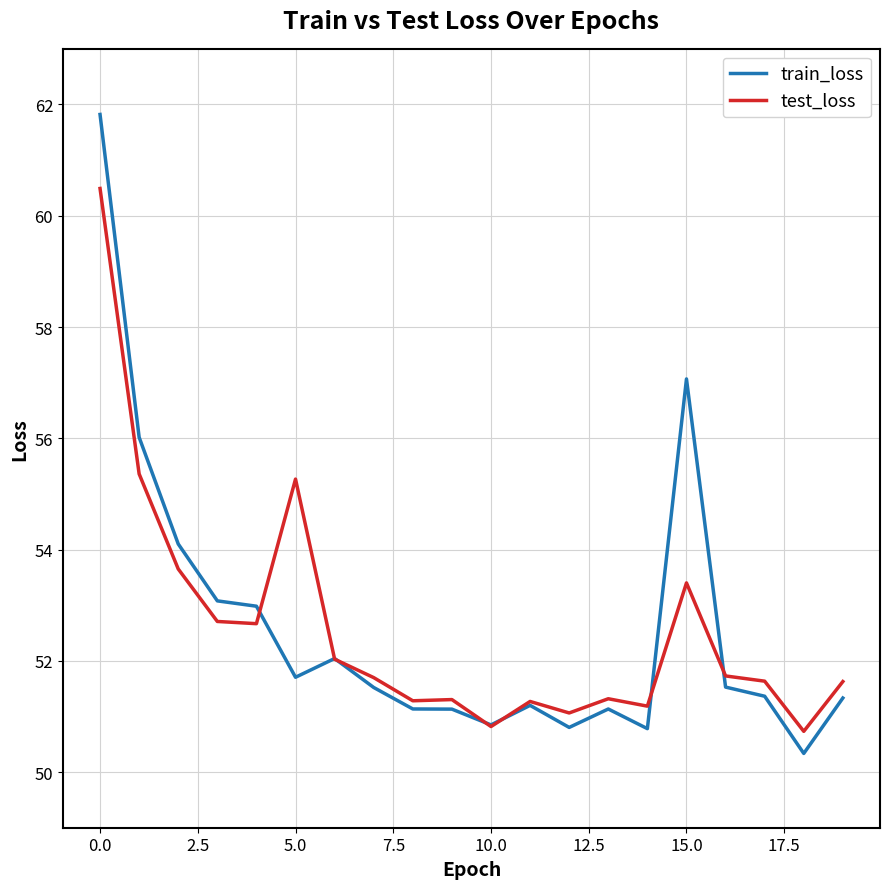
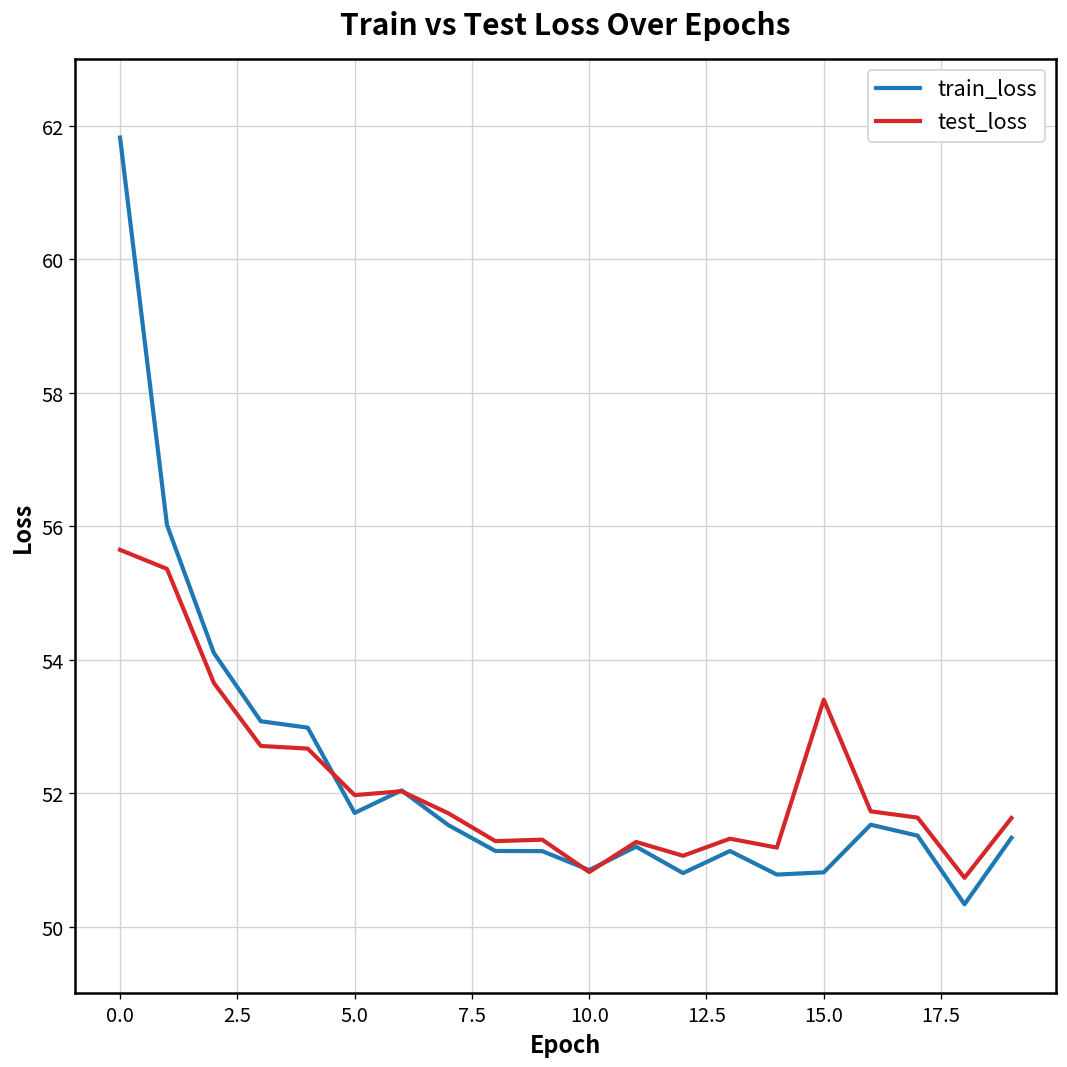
test_loss, 0.0: 60.5 -> 55.6
test_loss, 5.0: 55.3 -> 52.0
train_loss, 15.0: 57.1 -> 50.8
